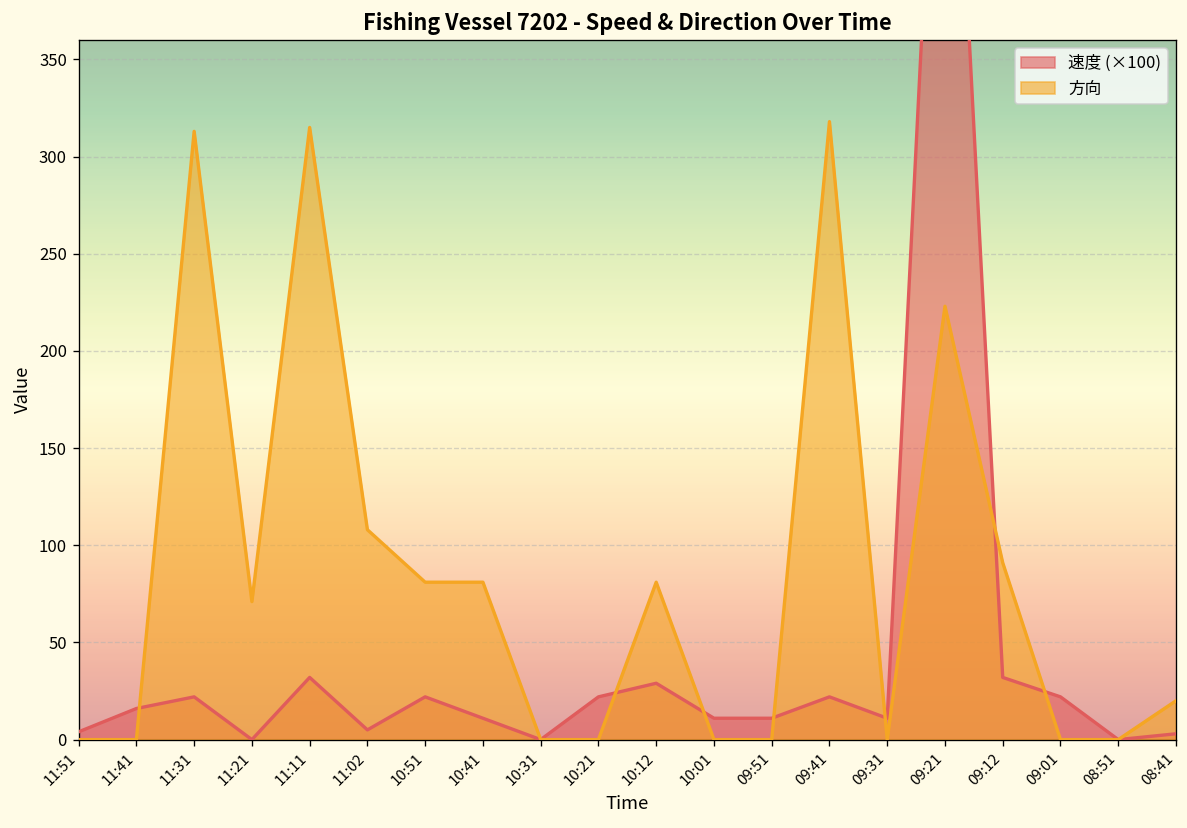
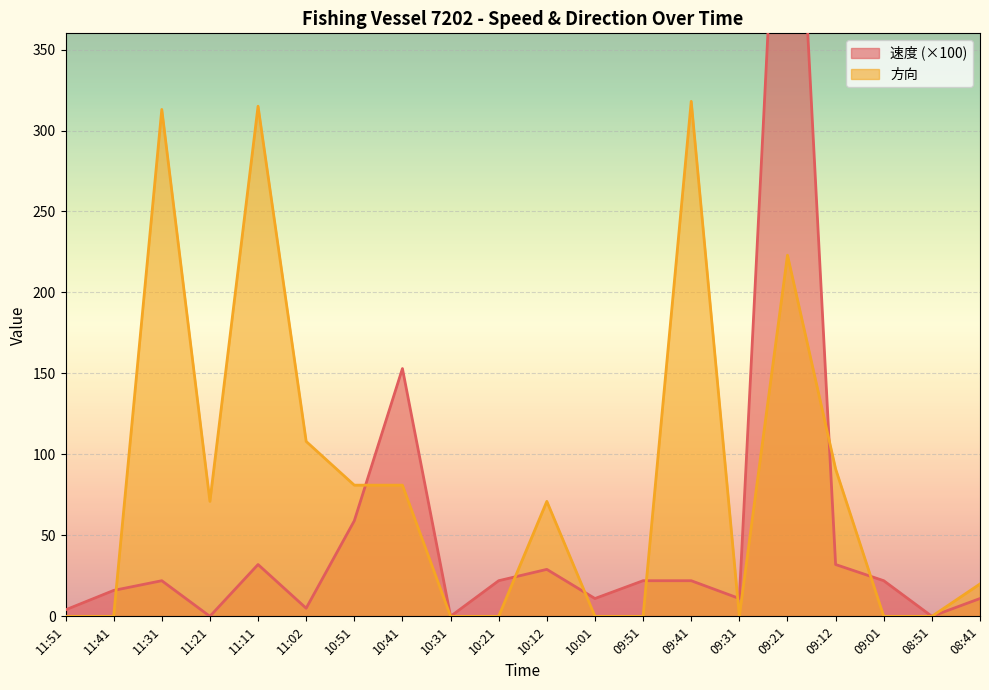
速度 (×100), 10:51: 22 -> 59
速度 (×100), 10:41: 11 -> 153
方向, 10:12: 81 -> 71
速度 (×100), 09:51: 11 -> 22
速度 (×100), 08:41: 3 -> 11
